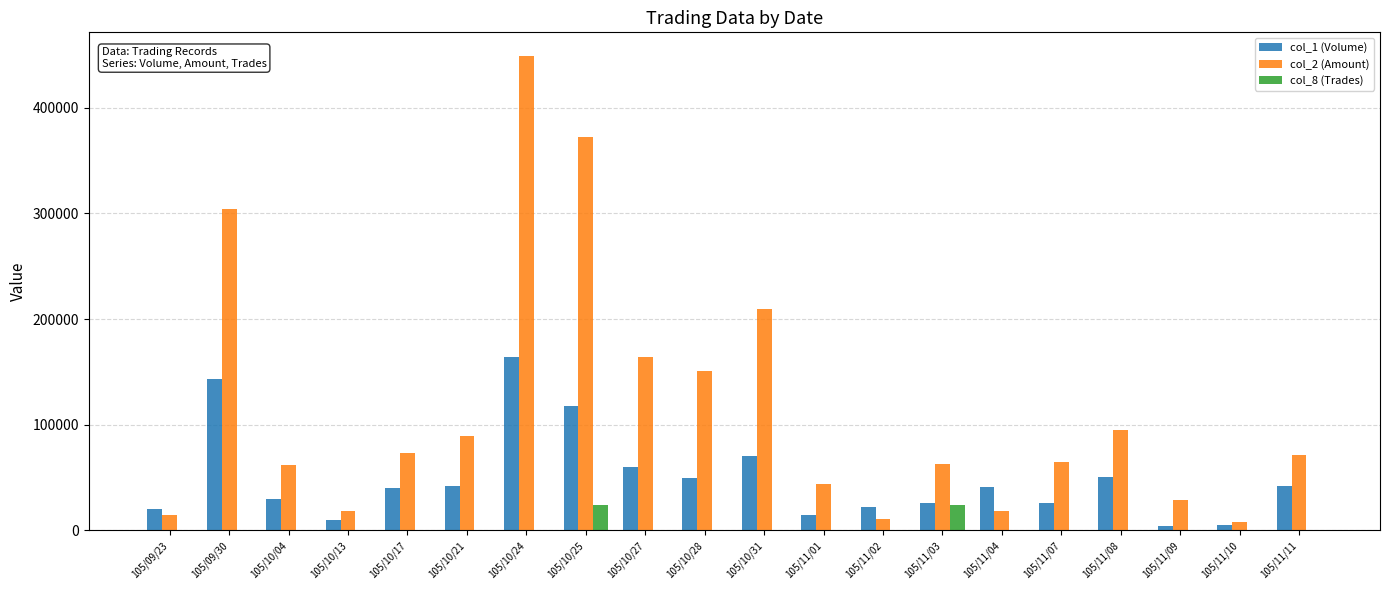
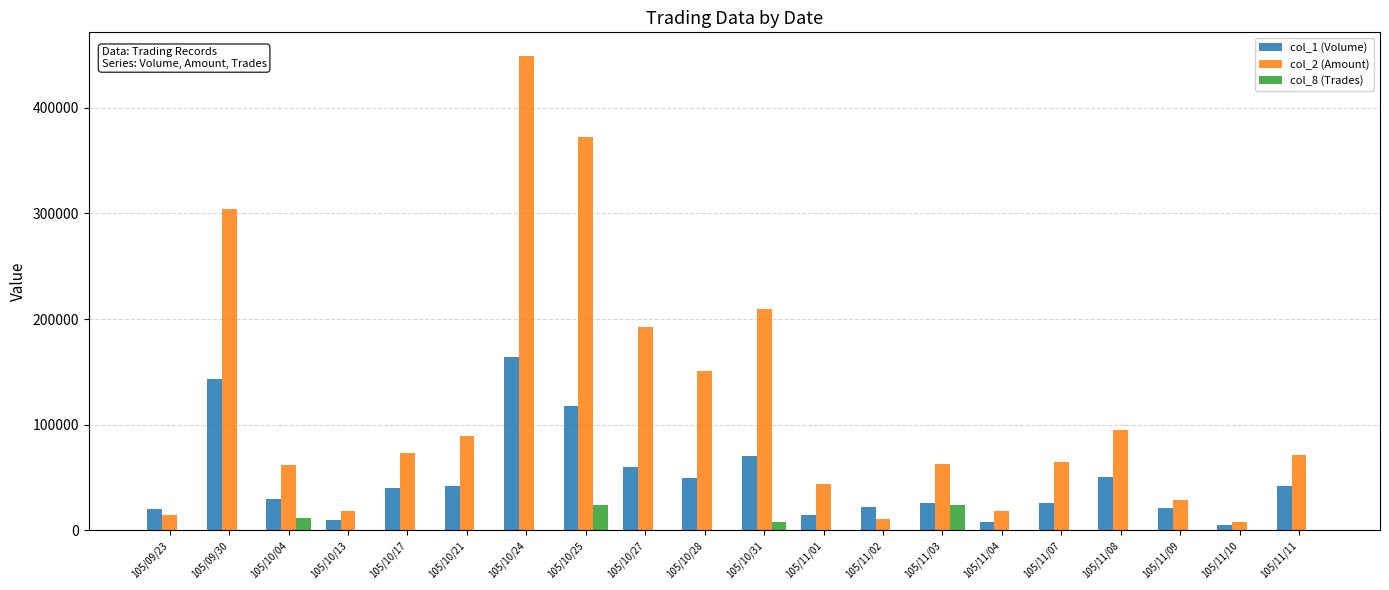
col_8 (Trades), 105/10/04: 0 -> 11000
col_2 (Amount), 105/10/27: 164000 -> 192000
col_8 (Trades), 105/10/31: 0 -> 8000
col_1 (Volume), 105/11/04: 42000 -> 8000
col_1 (Volume), 105/11/09: 4000 -> 21000
